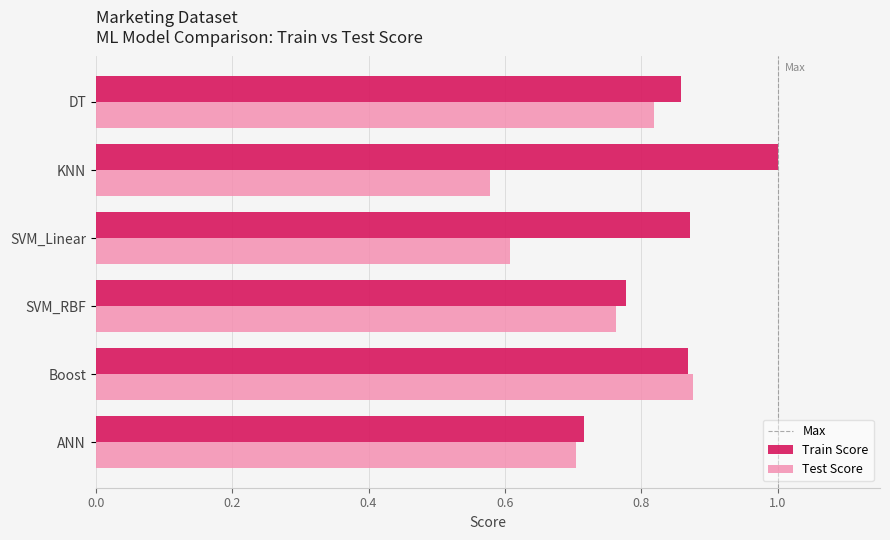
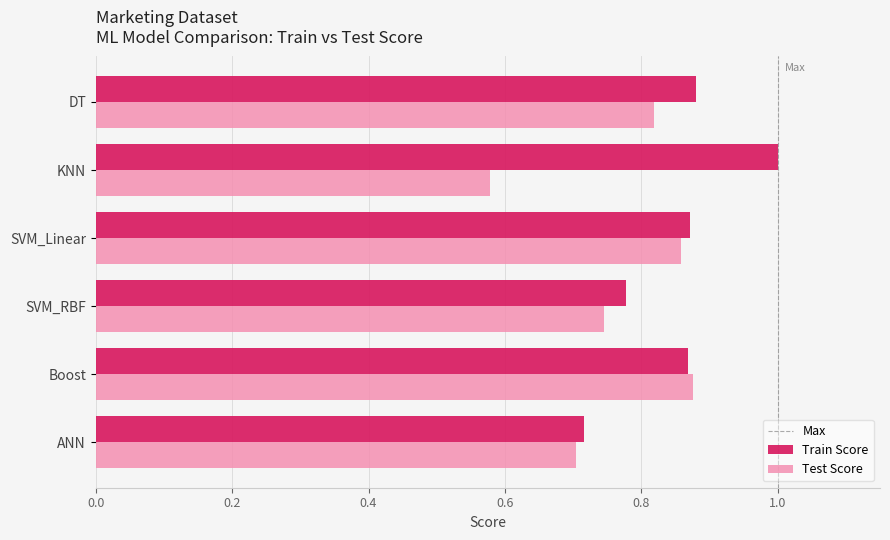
Train Score, DT: 0.86 -> 0.88
Test Score, SVM_Linear: 0.61 -> 0.86
Test Score, SVM_RBF: 0.76 -> 0.74
